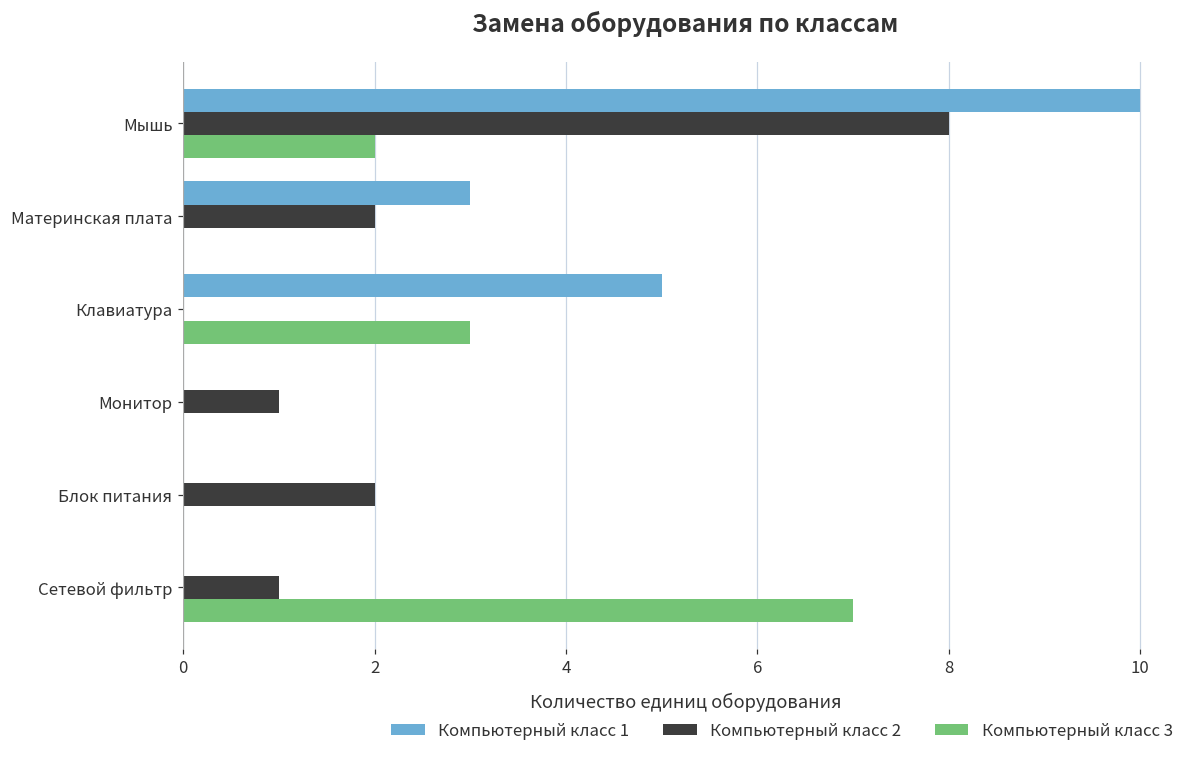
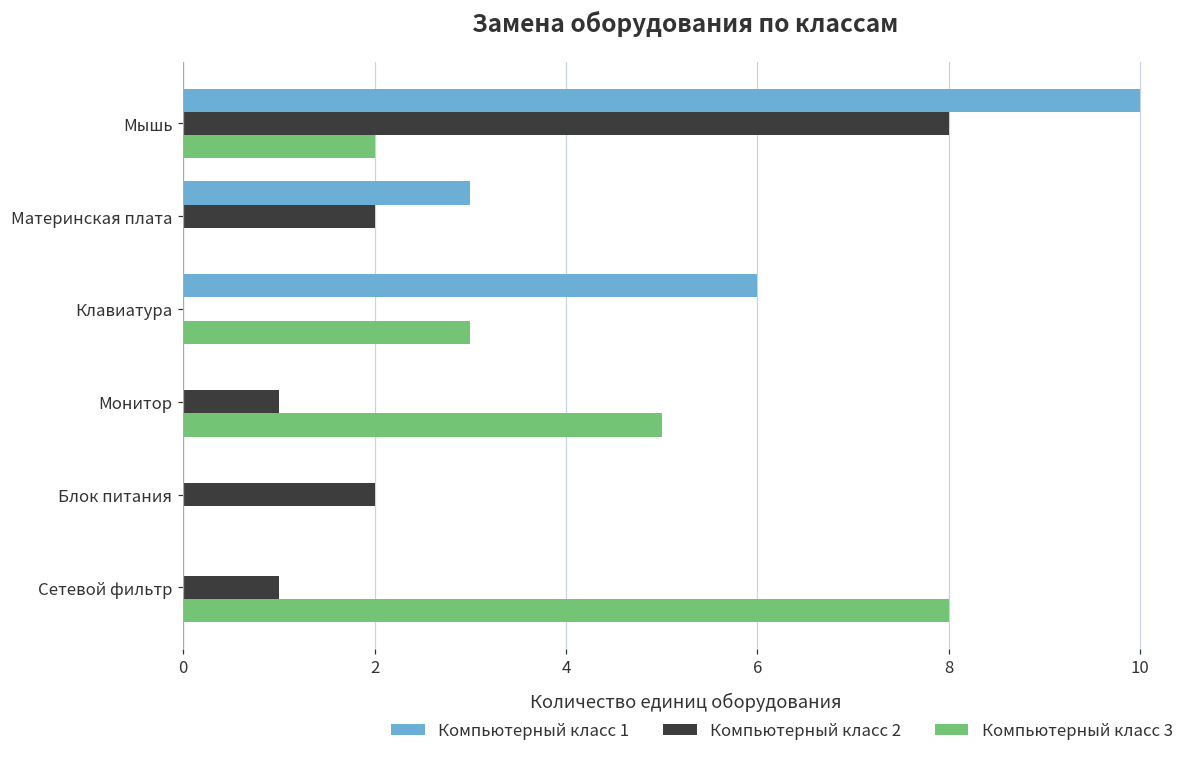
Компьютерный класс 1, Клавиатура: 5 -> 6
Компьютерный класс 3, Монитор: 0 -> 5
Компьютерный класс 3, Сетевой фильтр: 7 -> 8
